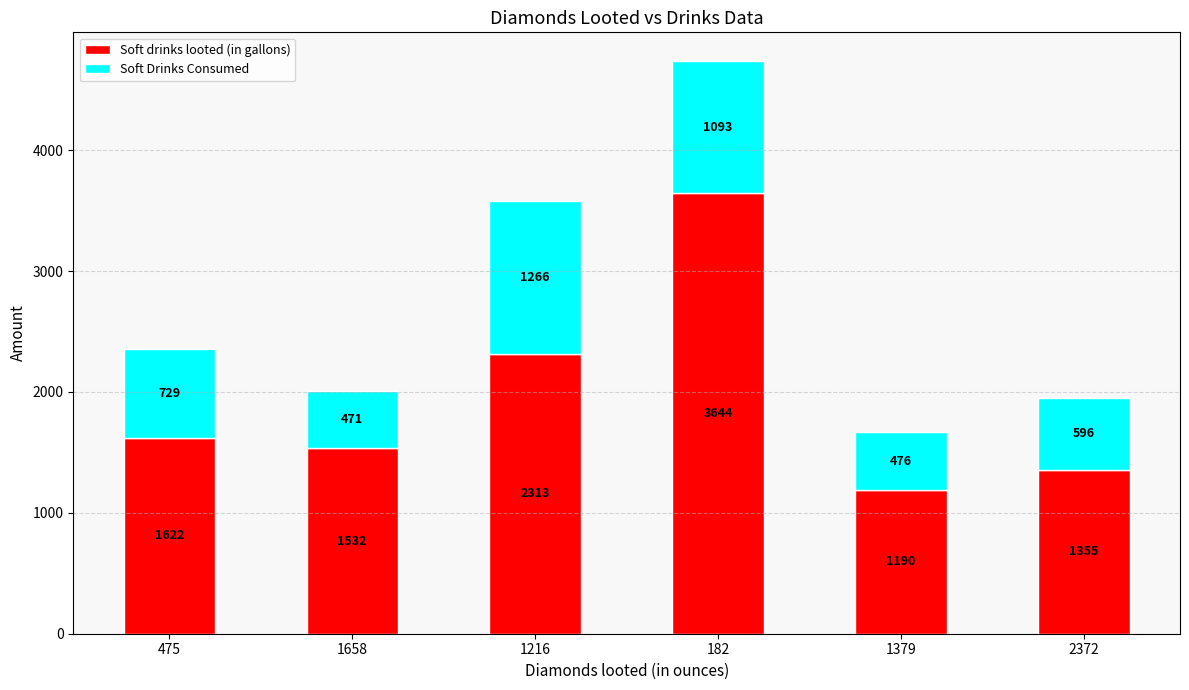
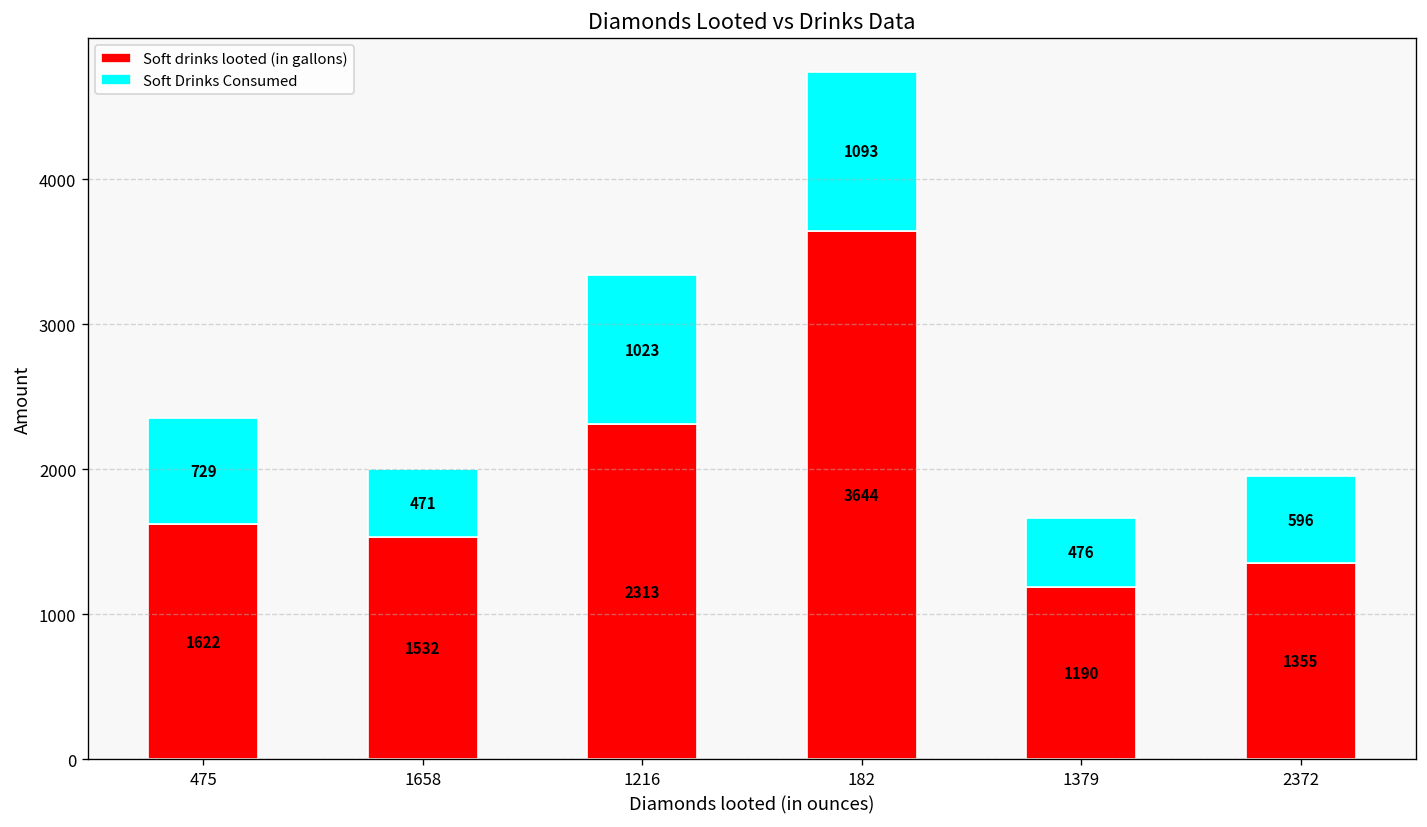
Soft Drinks Consumed, 1216: 1266 -> 1023
